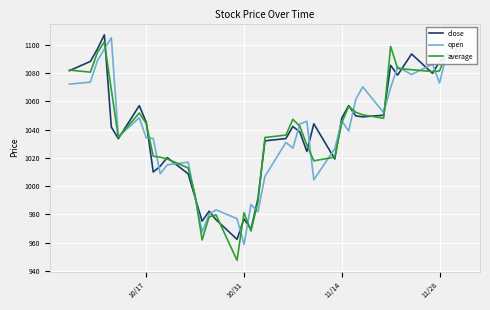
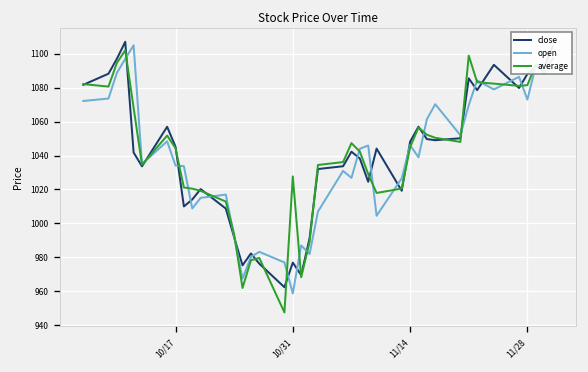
average, 10/31: 981 -> 1028
